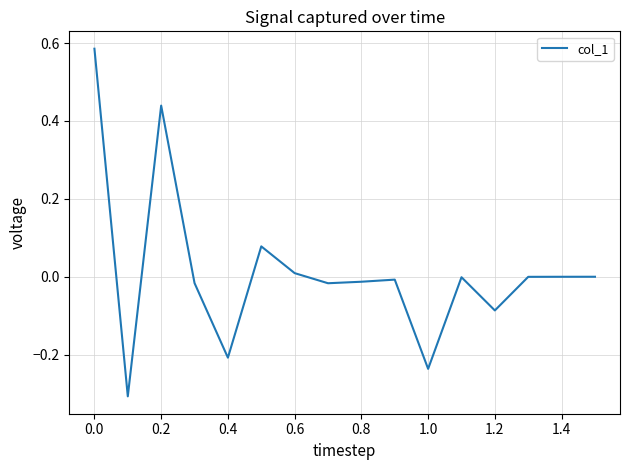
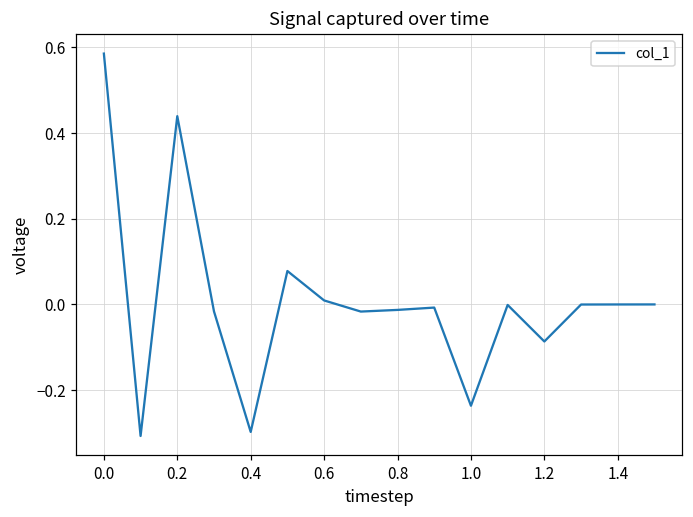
0.4: -0.21 -> -0.30
